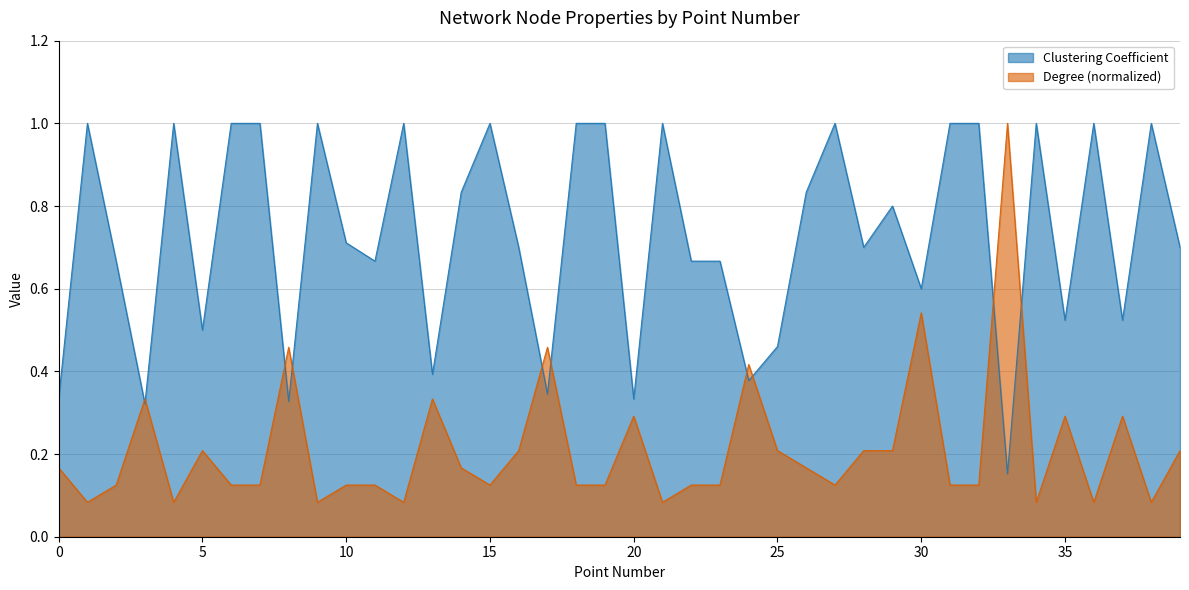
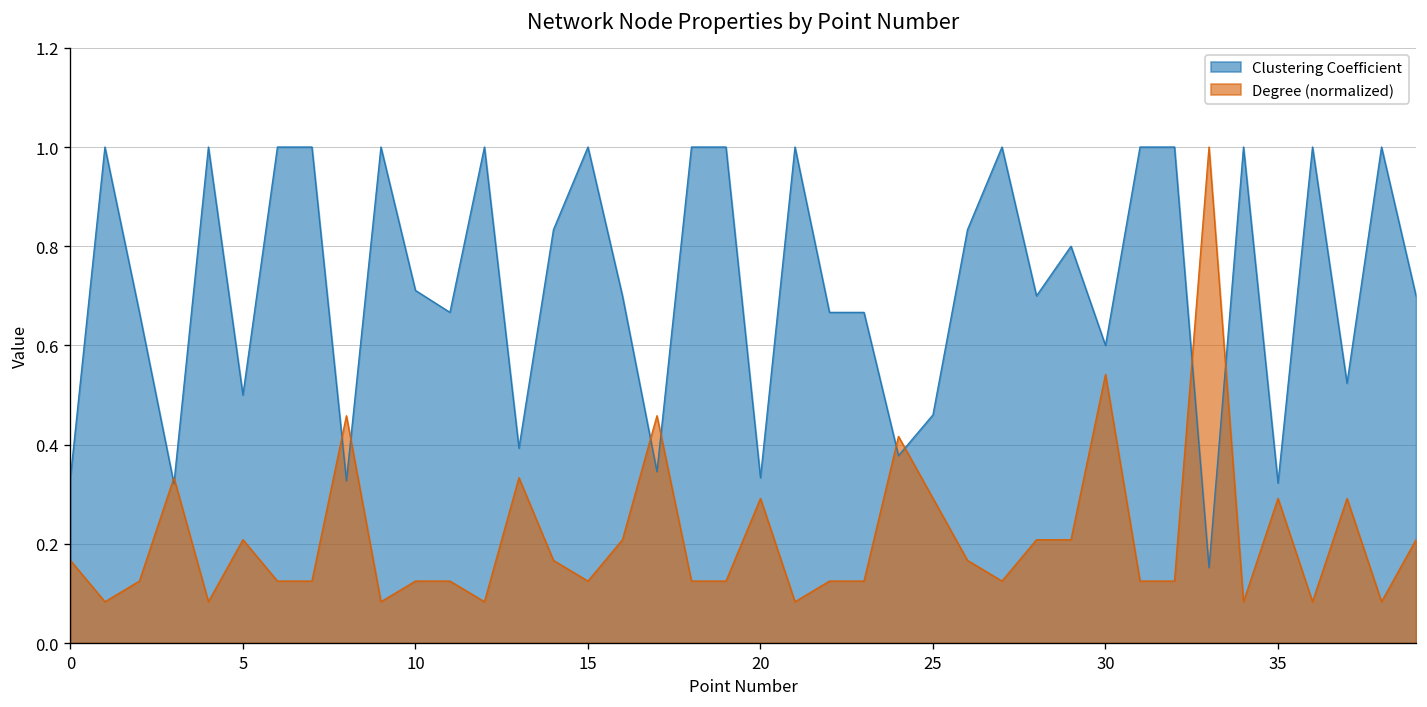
Degree (normalized), 25: 0.21 -> 0.29
Clustering Coefficient, 35: 0.52 -> 0.32
